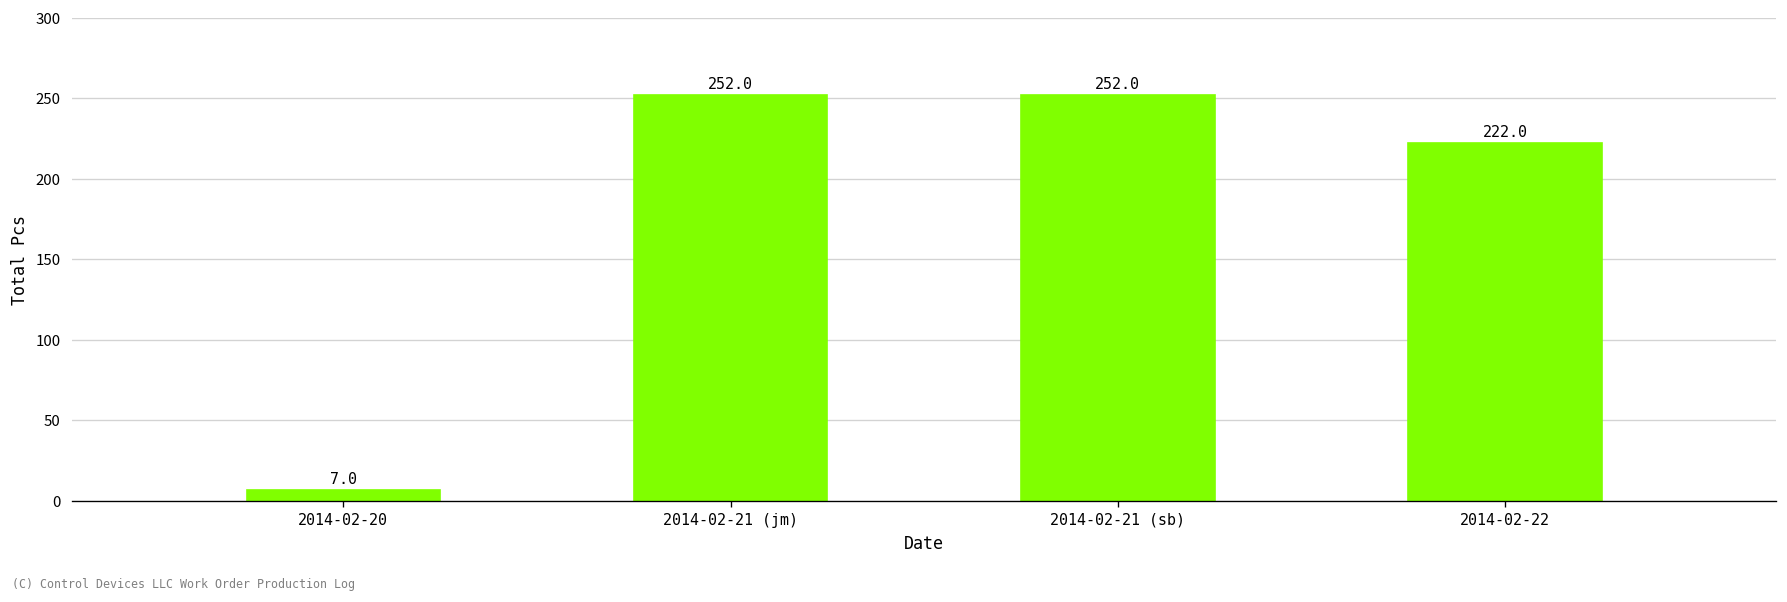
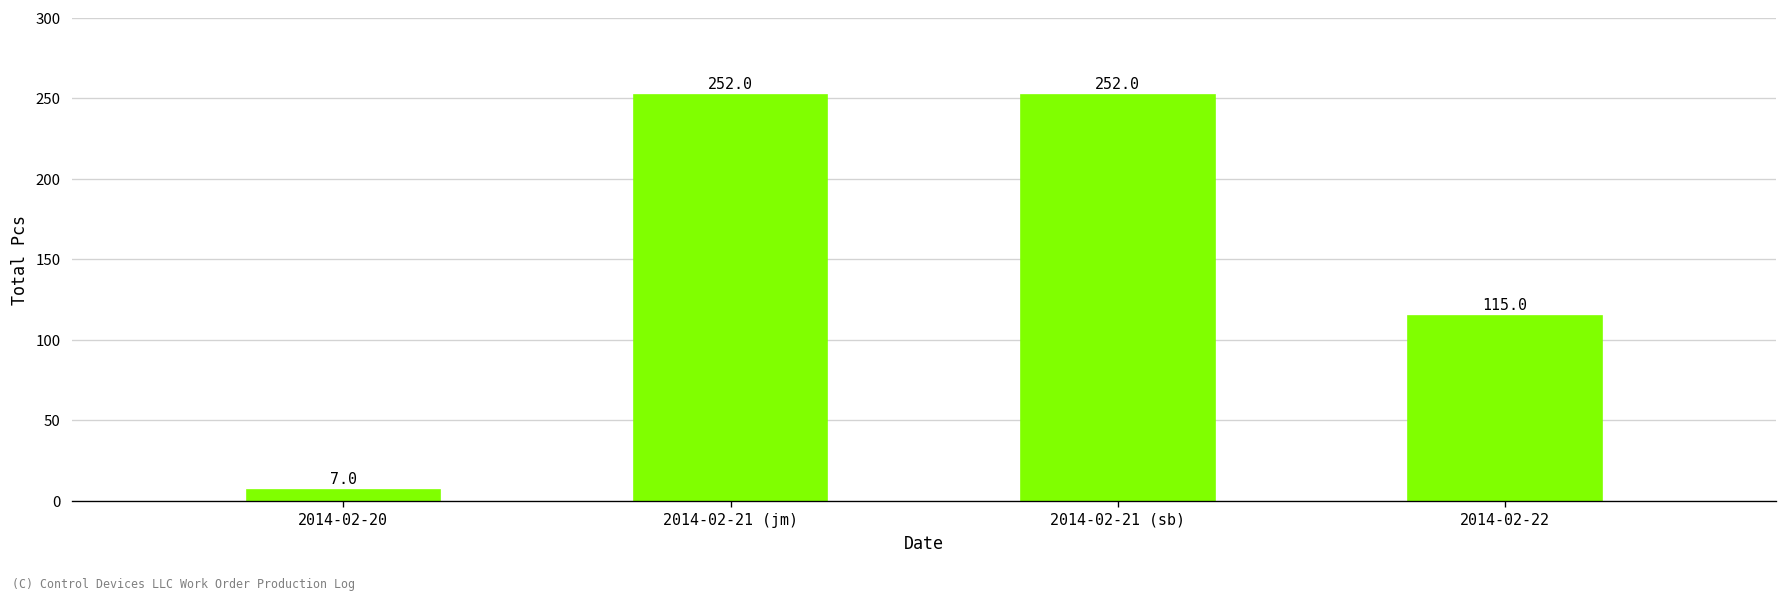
2014-02-22: 222.0 -> 115.0
